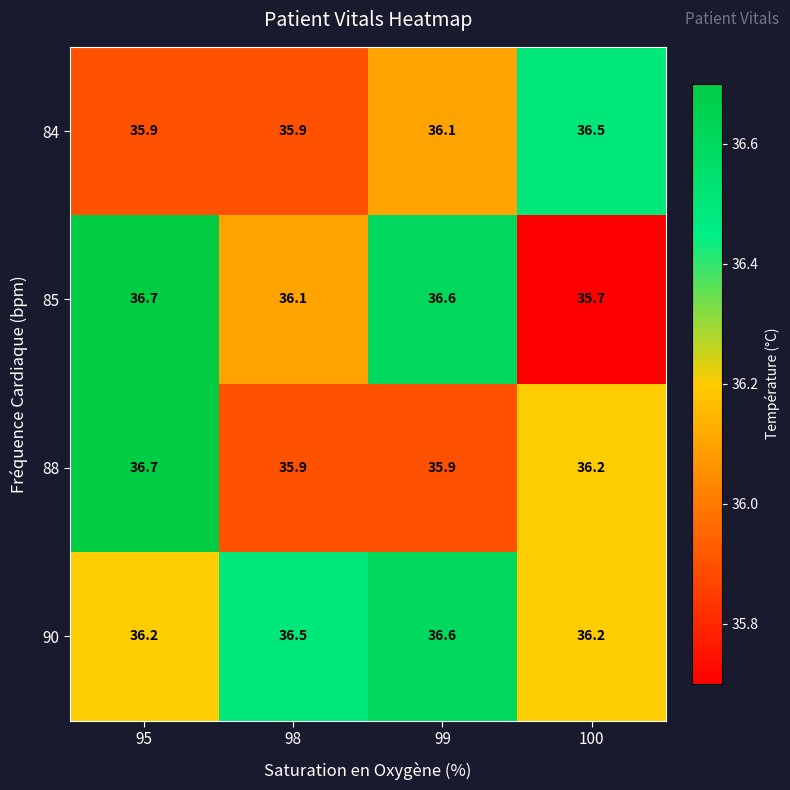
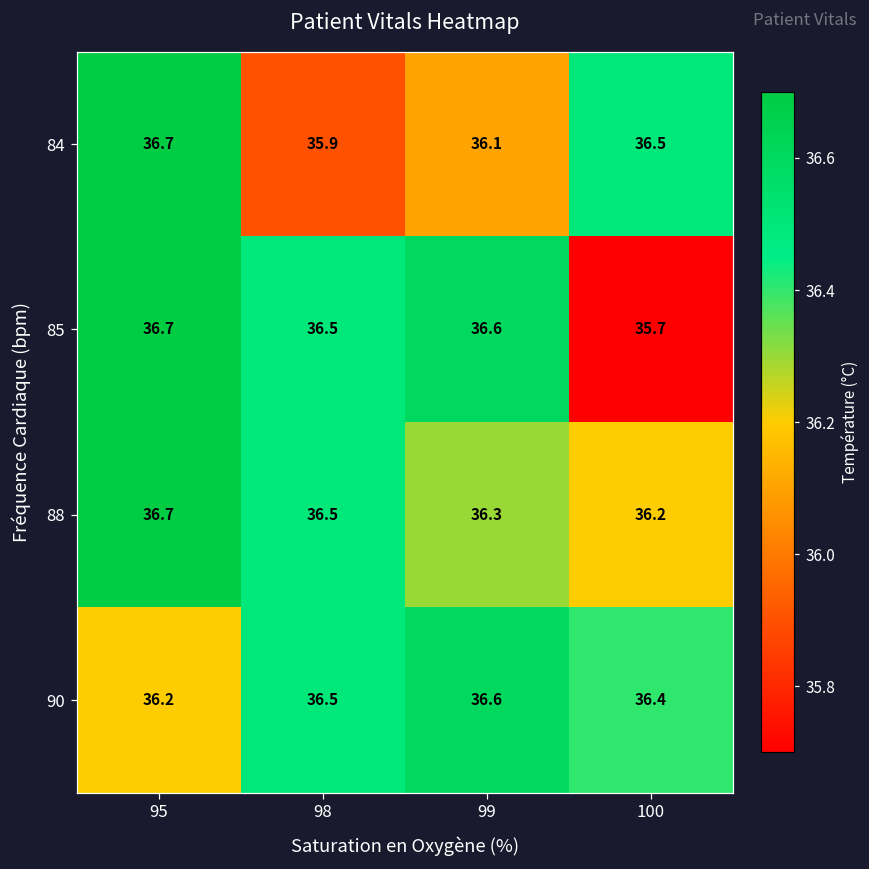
84, 95: 35.9 -> 36.7
85, 98: 36.1 -> 36.5
88, 98: 35.9 -> 36.5
88, 99: 35.9 -> 36.3
90, 100: 36.2 -> 36.4
